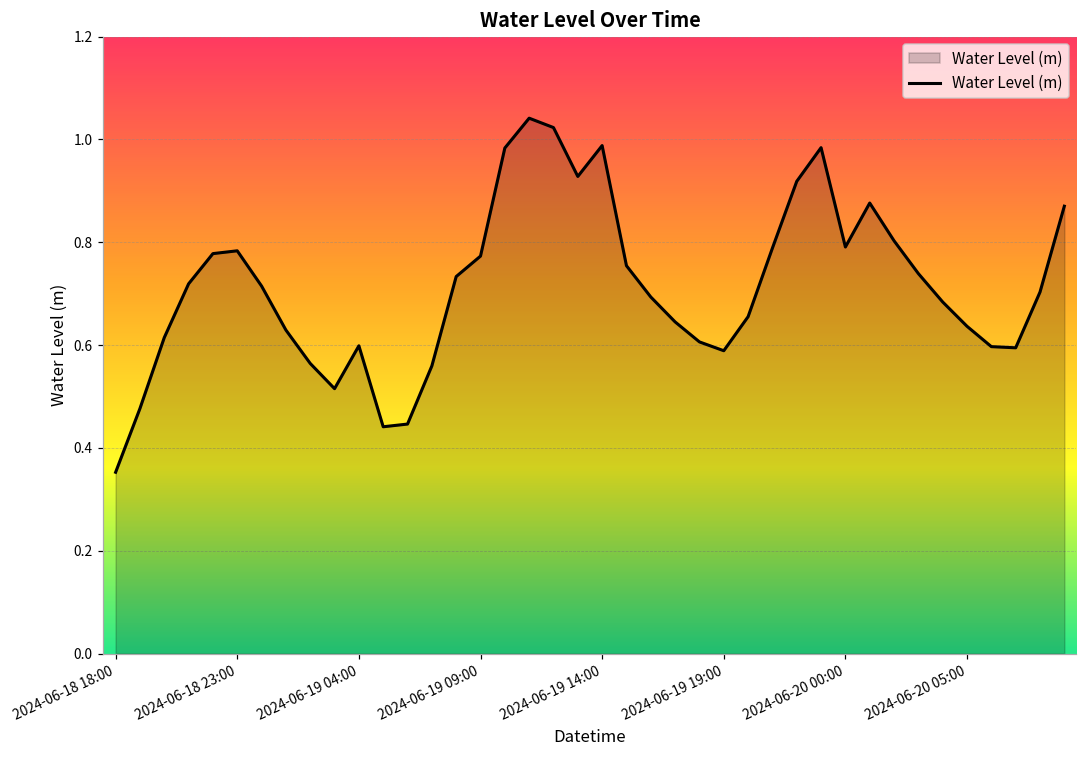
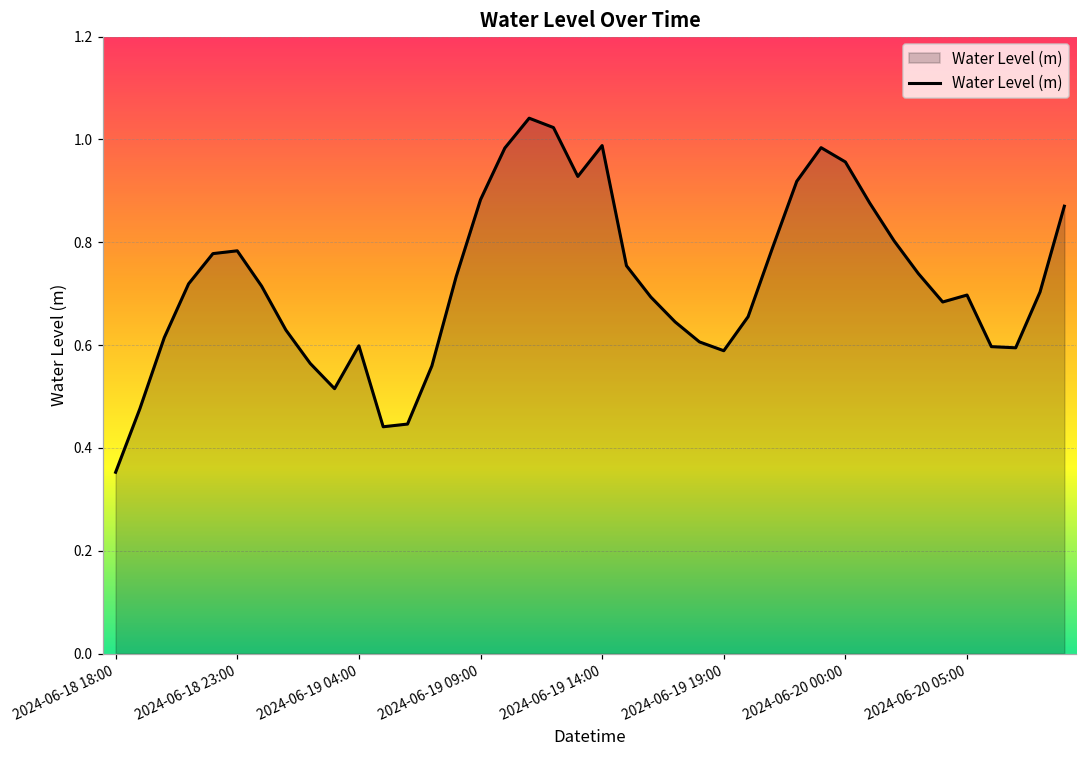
2024-06-19 09:00: 0.77 -> 0.88
2024-06-20 00:00: 0.79 -> 0.96
2024-06-20 05:00: 0.64 -> 0.70
